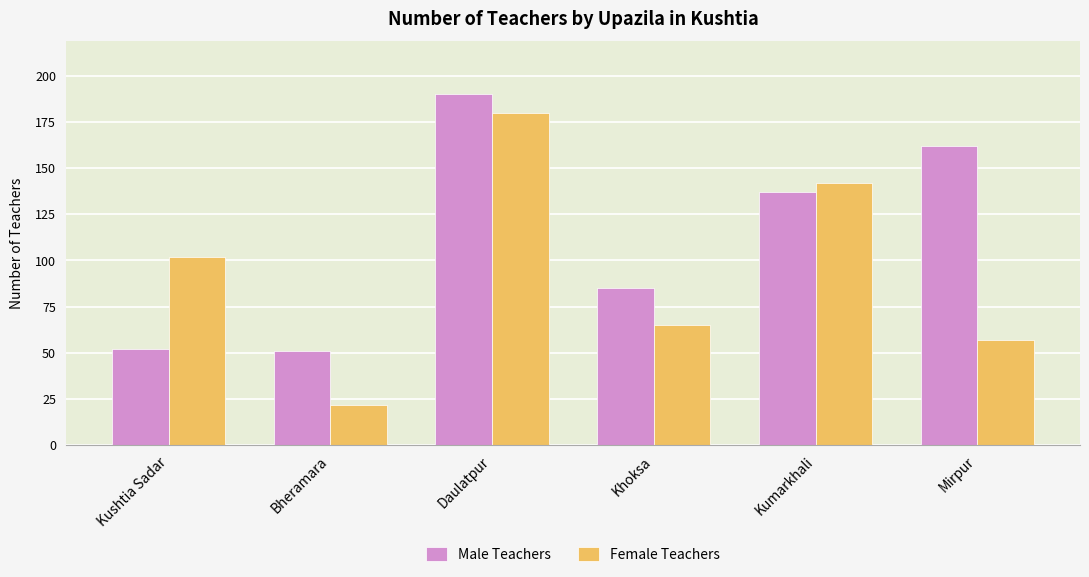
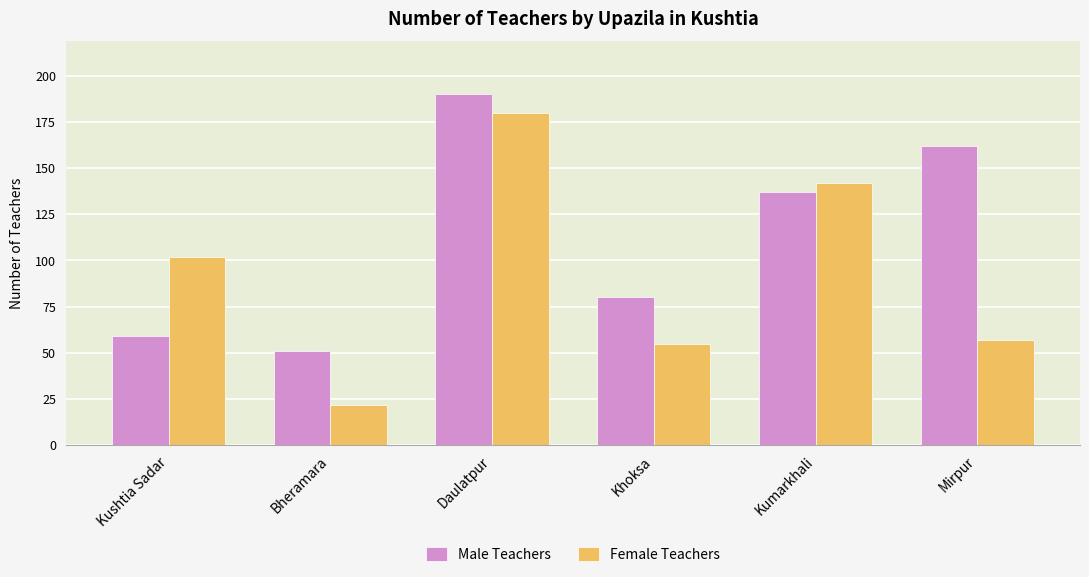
Male Teachers, Kushtia Sadar: 52 -> 59
Male Teachers, Khoksa: 85 -> 80
Female Teachers, Khoksa: 65 -> 55
